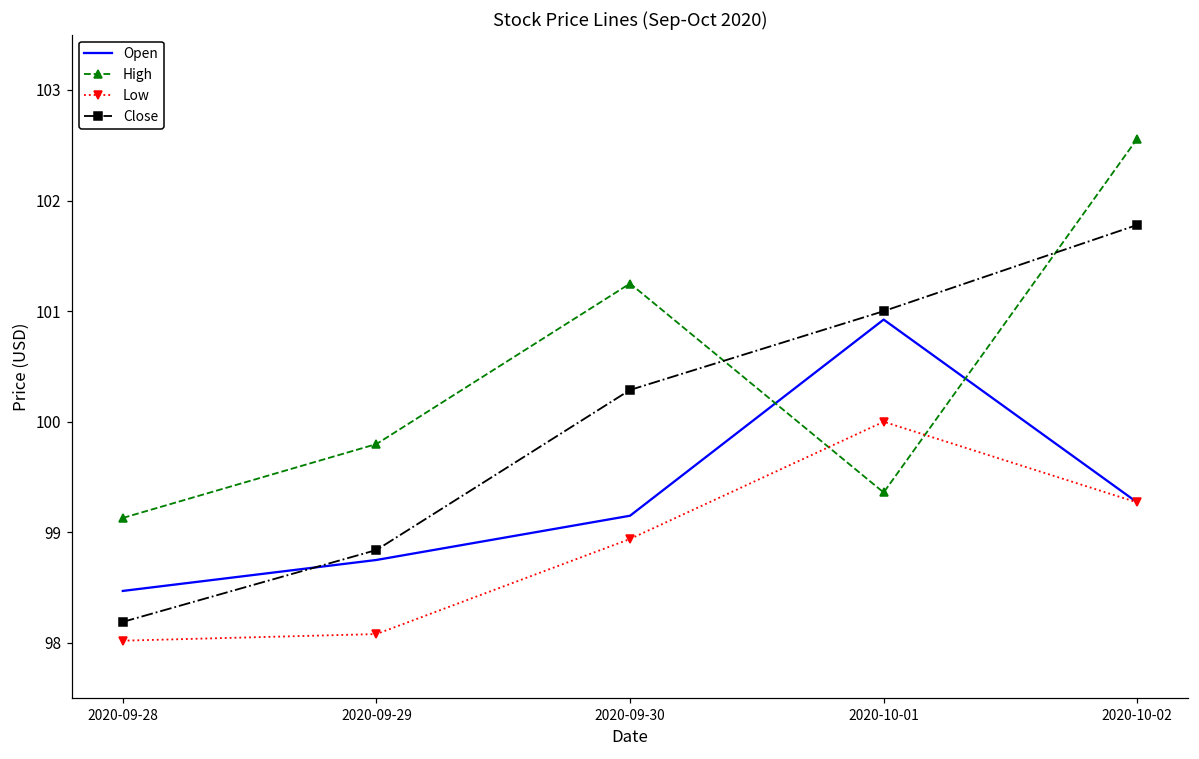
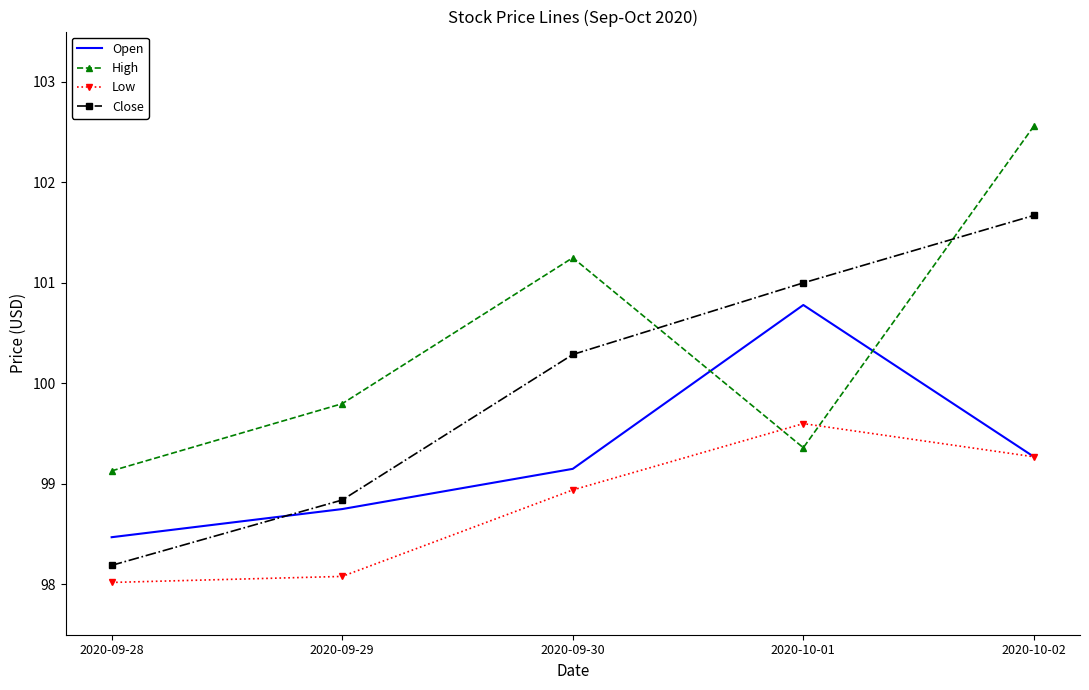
Open, 2020-10-01: 100.92 -> 100.78
Low, 2020-10-01: 100.0 -> 99.6
Close, 2020-10-02: 101.78 -> 101.67
